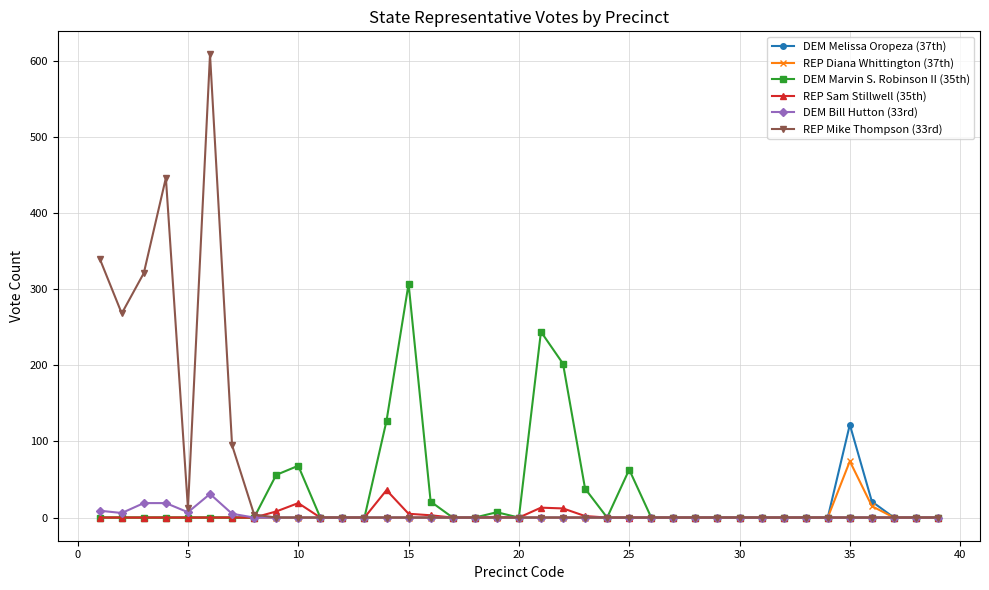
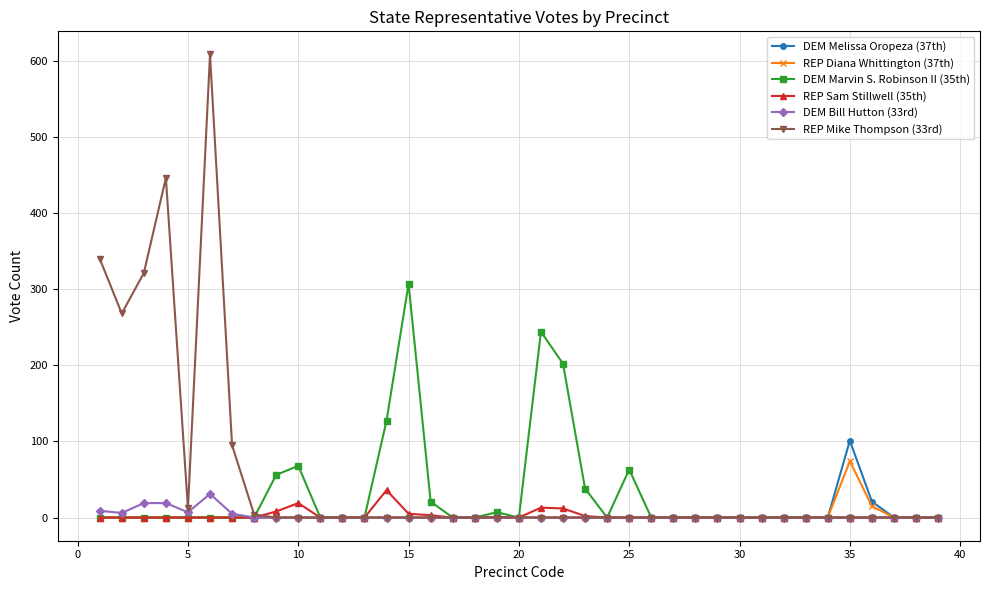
DEM Melissa Oropeza (37th), 35: 120 -> 100
